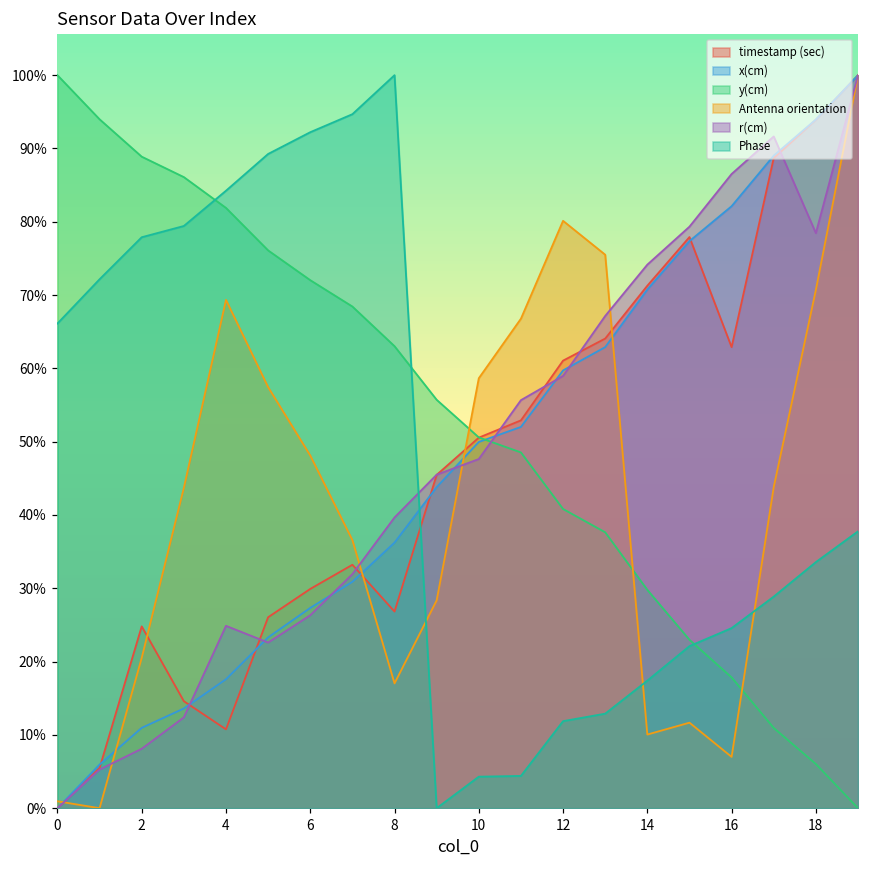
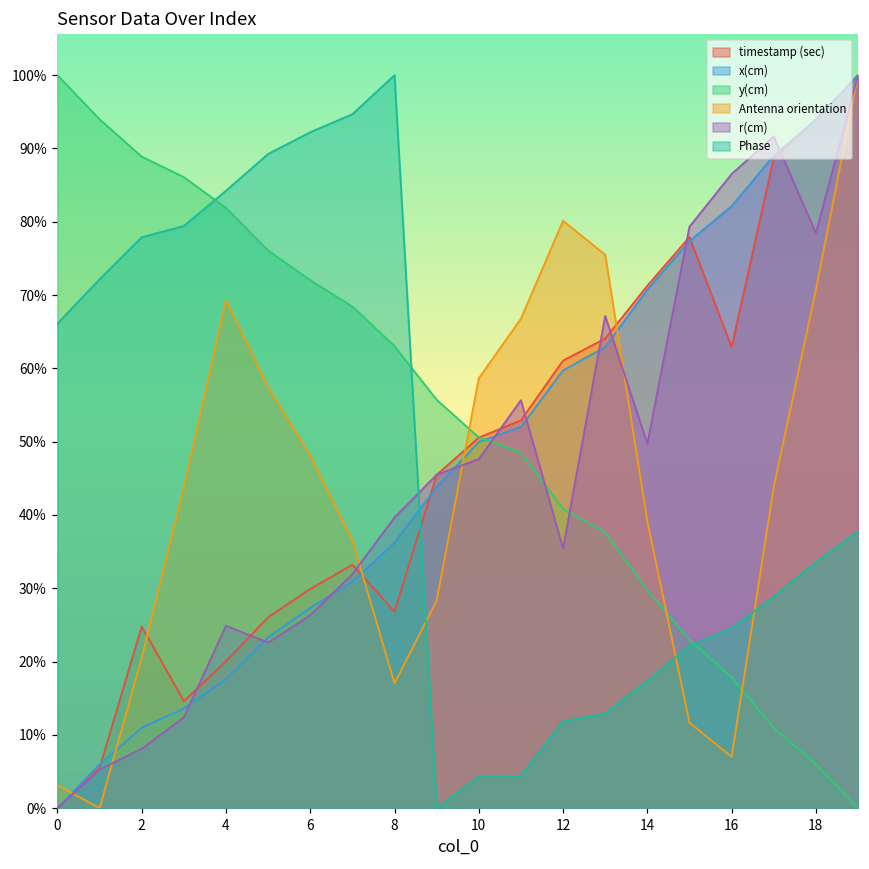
Antenna orientation, 0: 1% -> 3%
timestamp (sec), 4: 11% -> 20%
r(cm), 12: 59% -> 35%
Antenna orientation, 14: 10% -> 39%
r(cm), 14: 74% -> 50%
